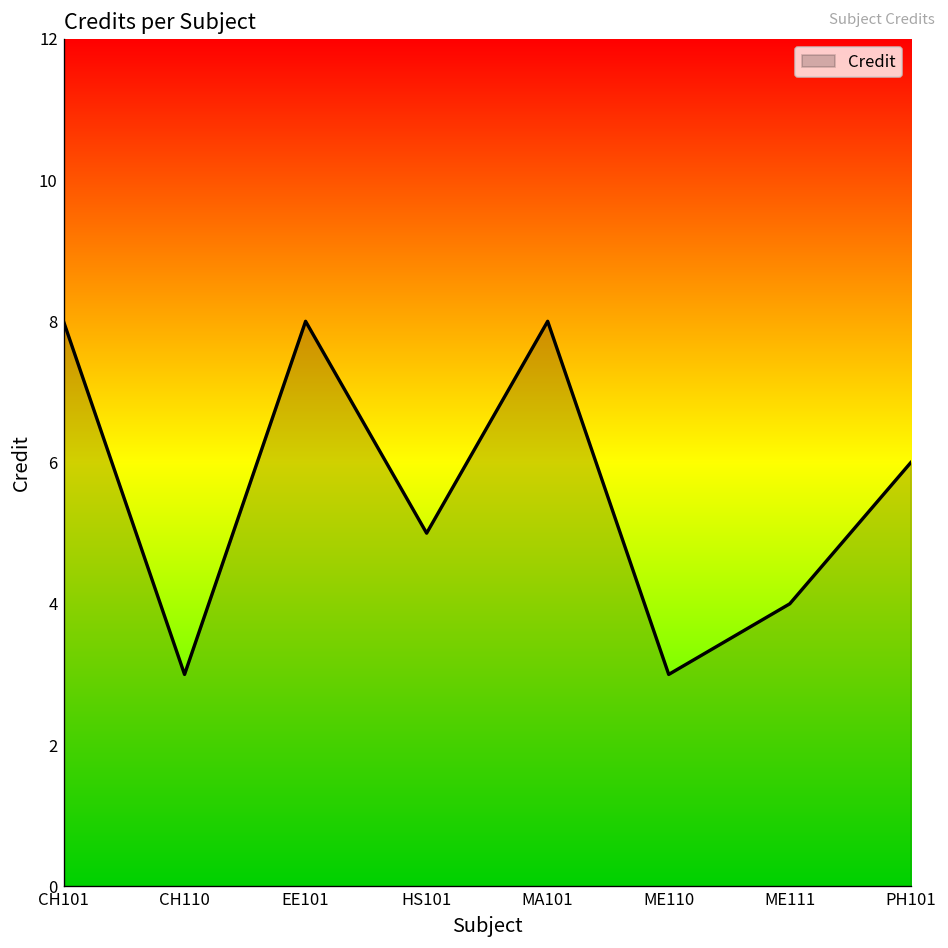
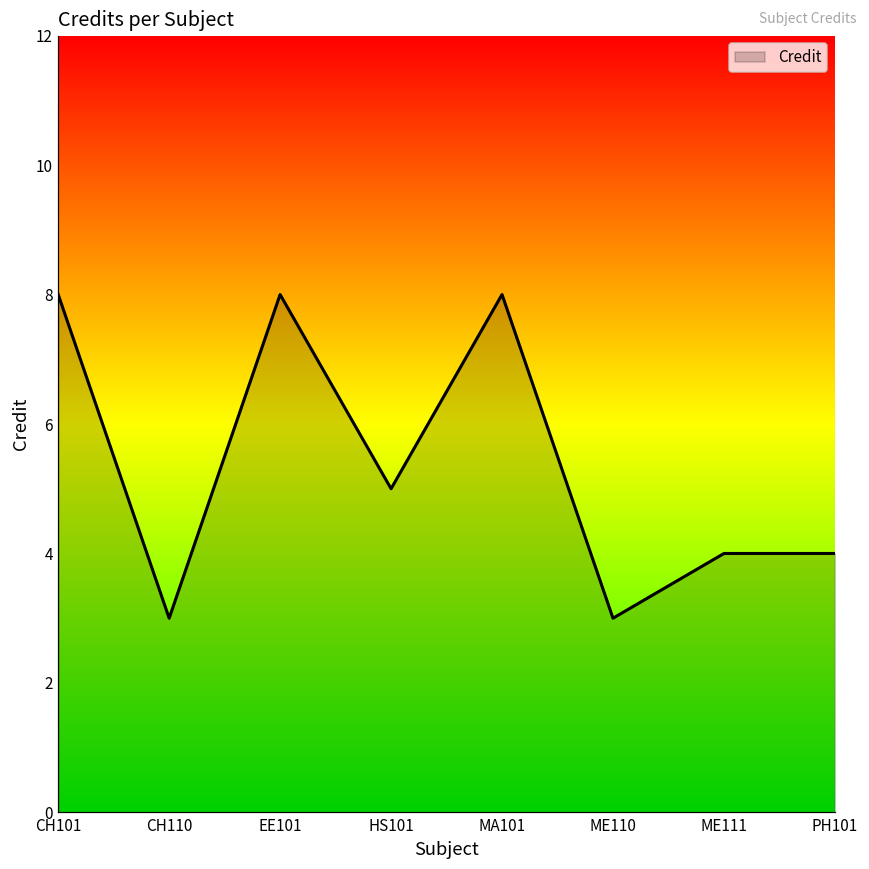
PH101: 6 -> 4
